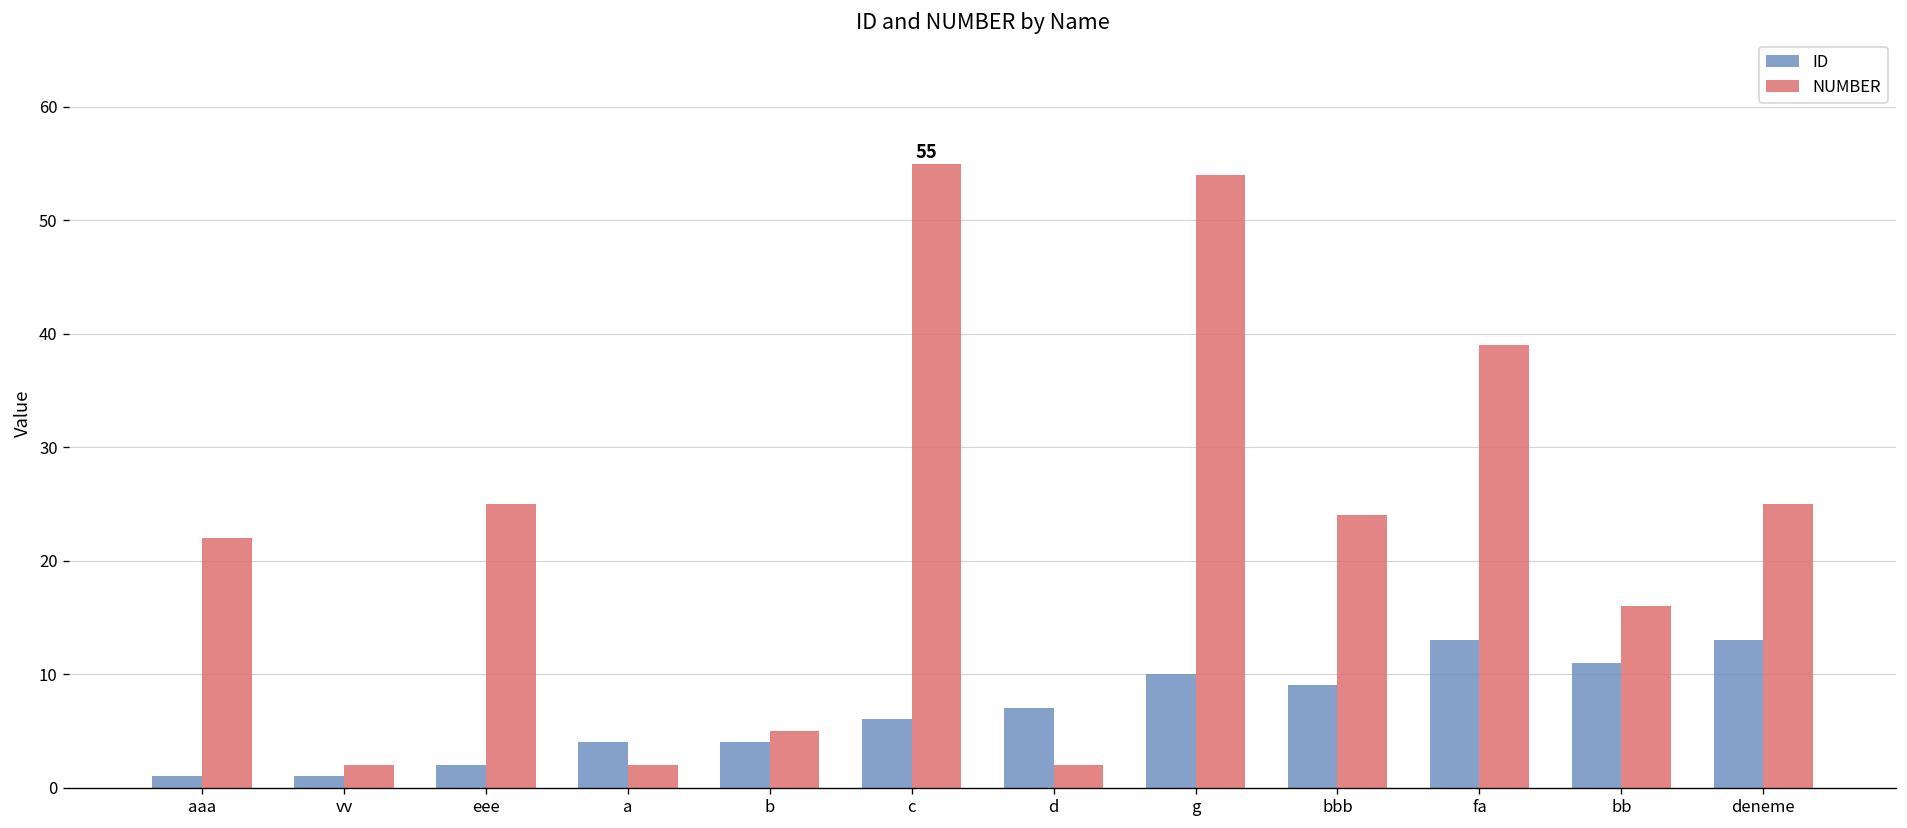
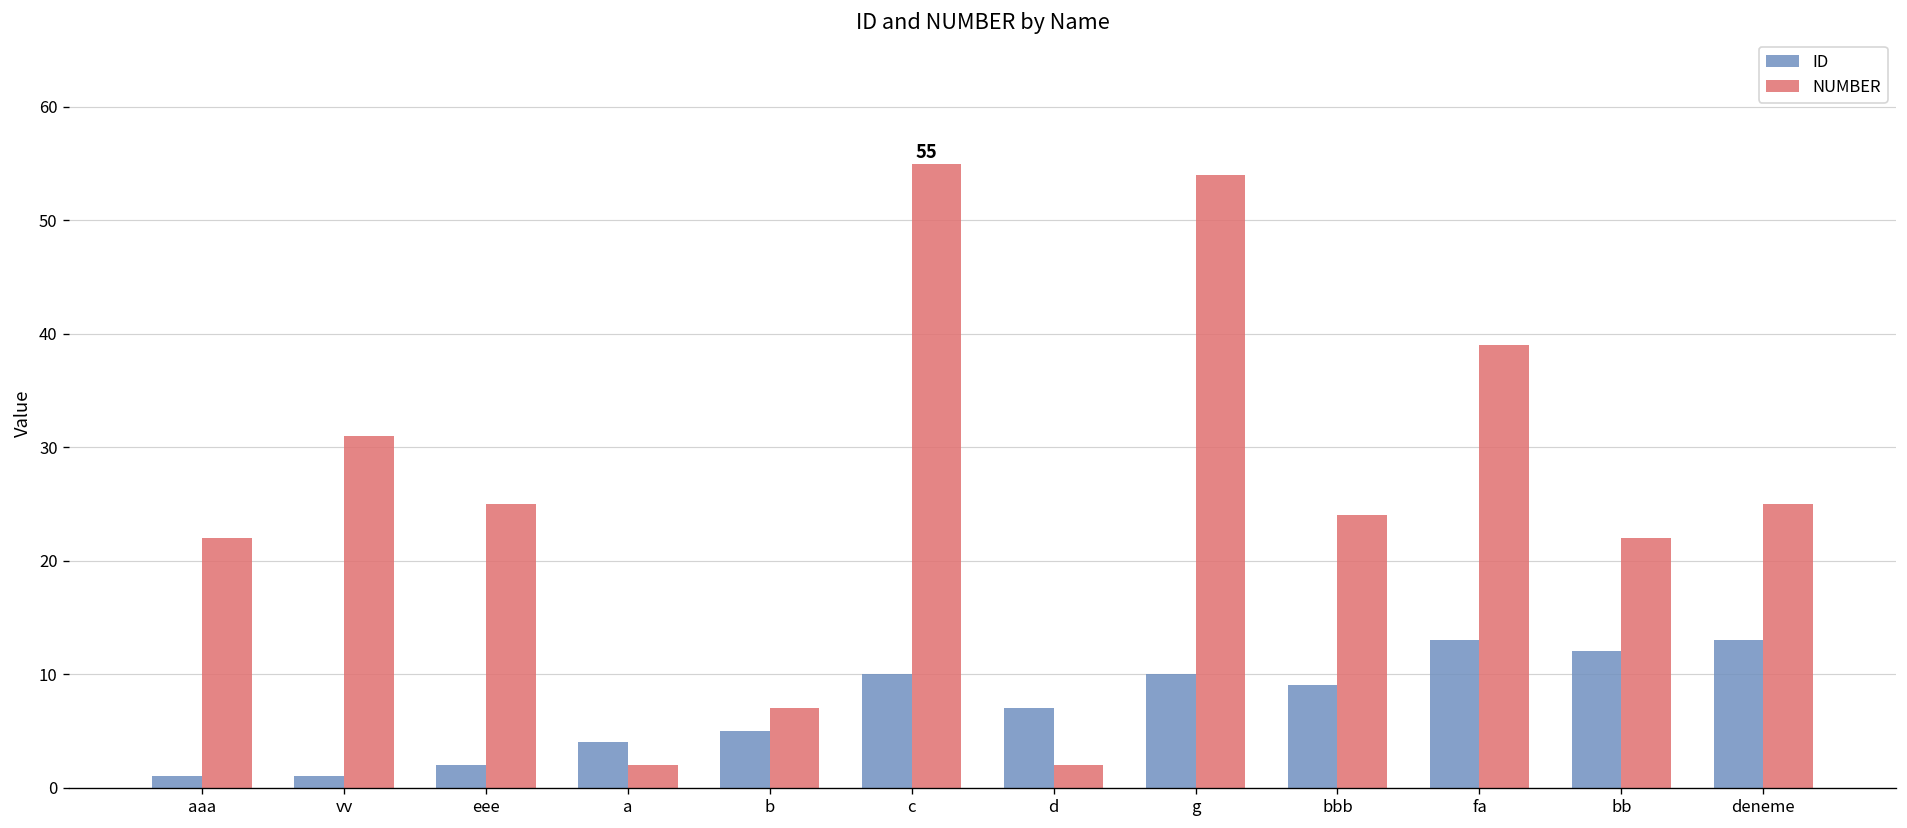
NUMBER, vv: 2 -> 31
ID, b: 4 -> 5
NUMBER, b: 5 -> 7
ID, c: 6 -> 10
ID, bb: 11 -> 12
NUMBER, bb: 16 -> 22
